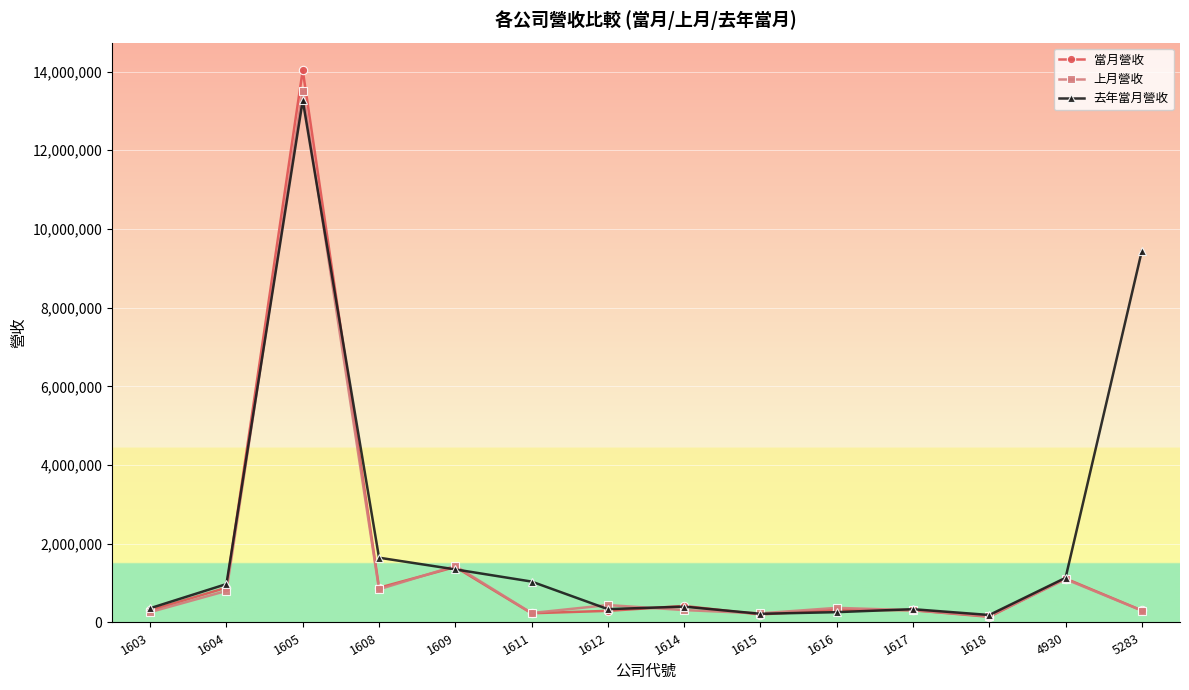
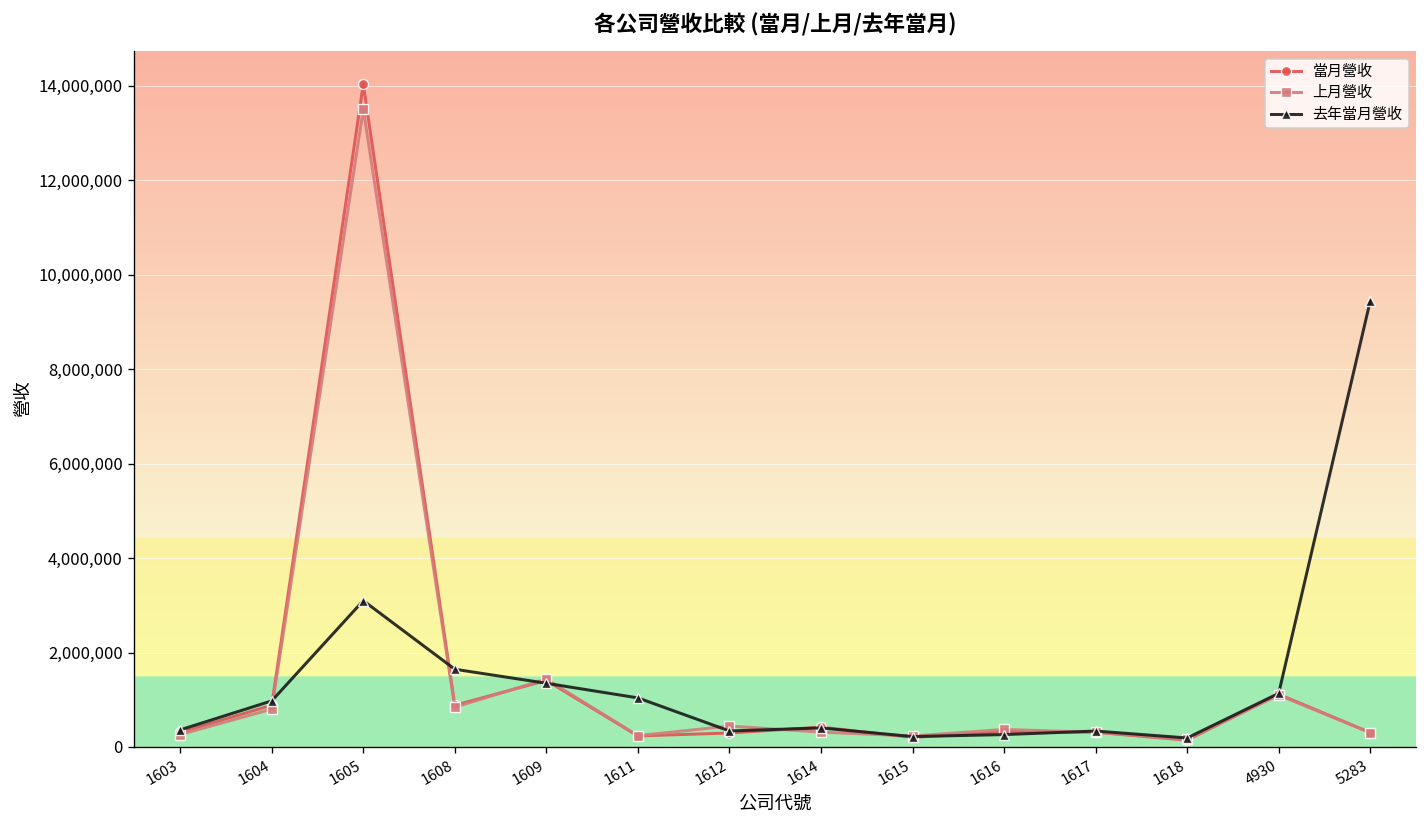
去年當月營收, 1605: 13,300,000 -> 3,100,000
